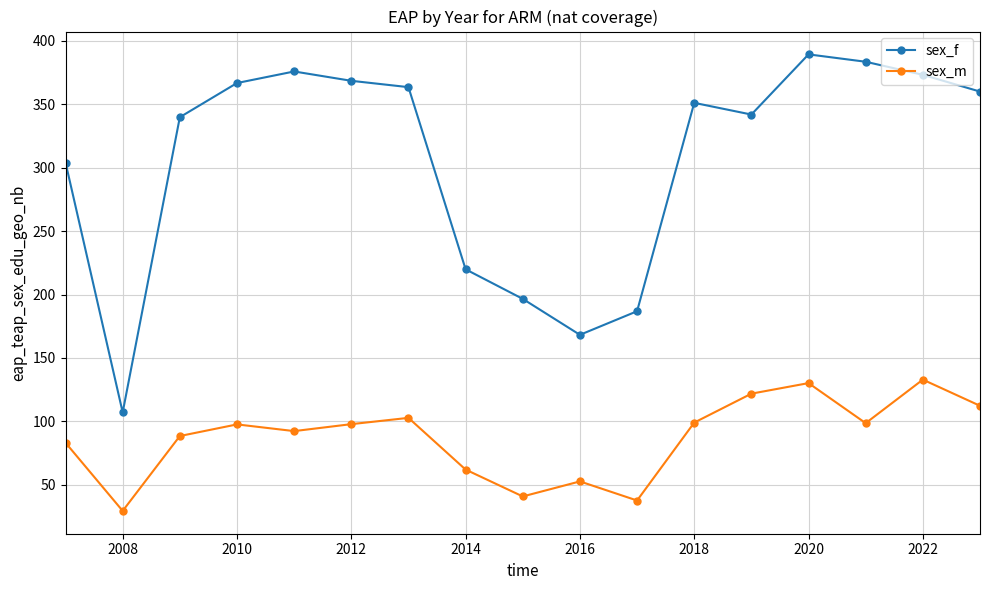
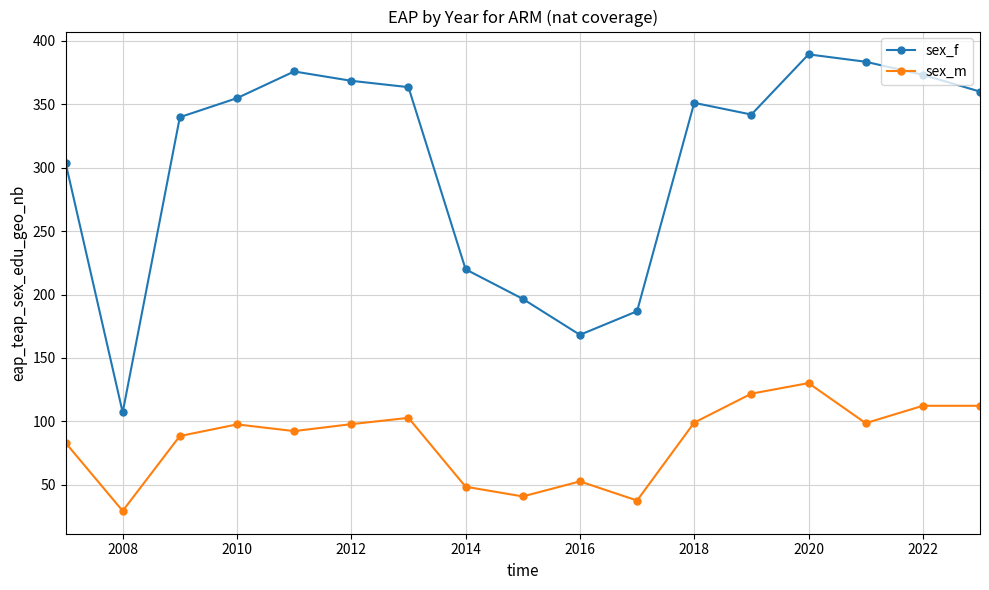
sex_f, 2010: 367 -> 355
sex_m, 2014: 62 -> 48
sex_m, 2022: 133 -> 112
